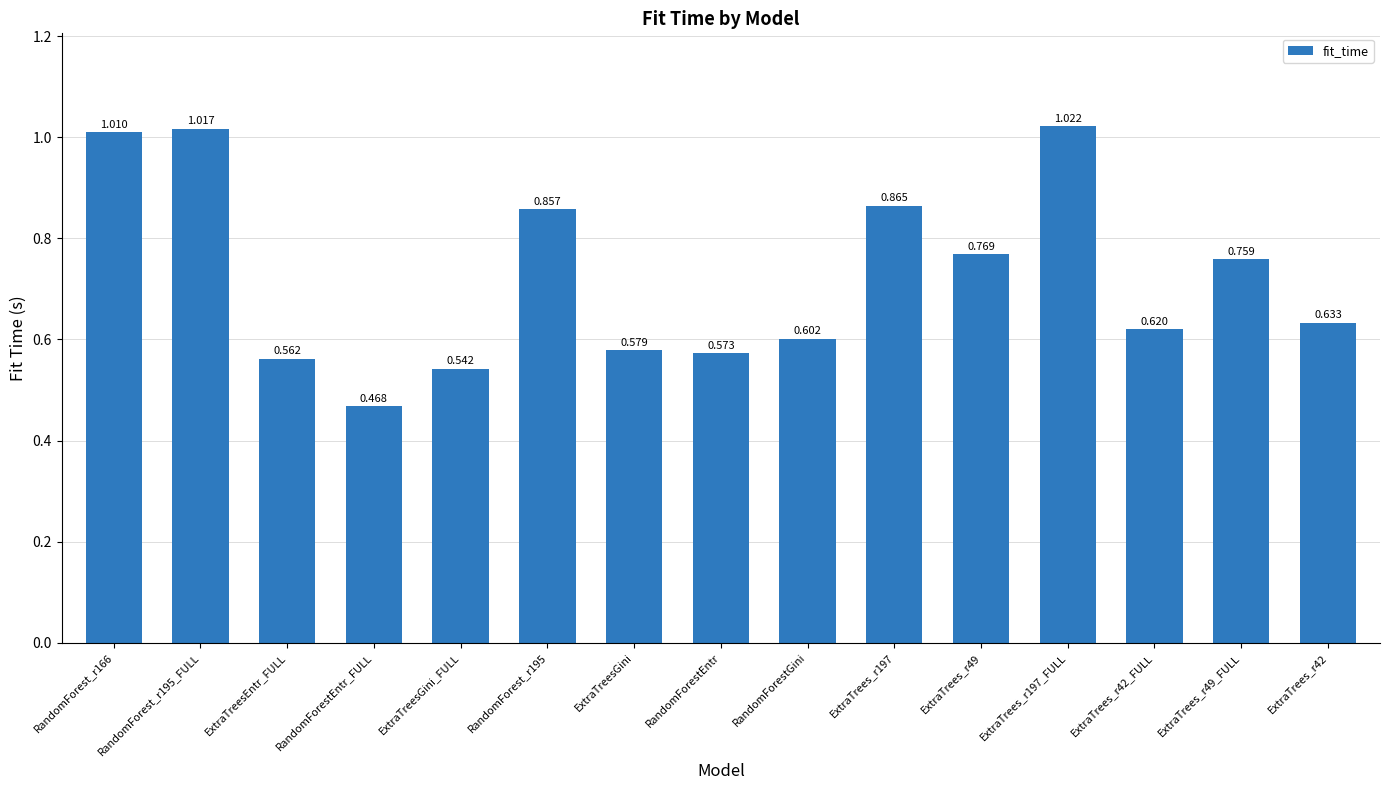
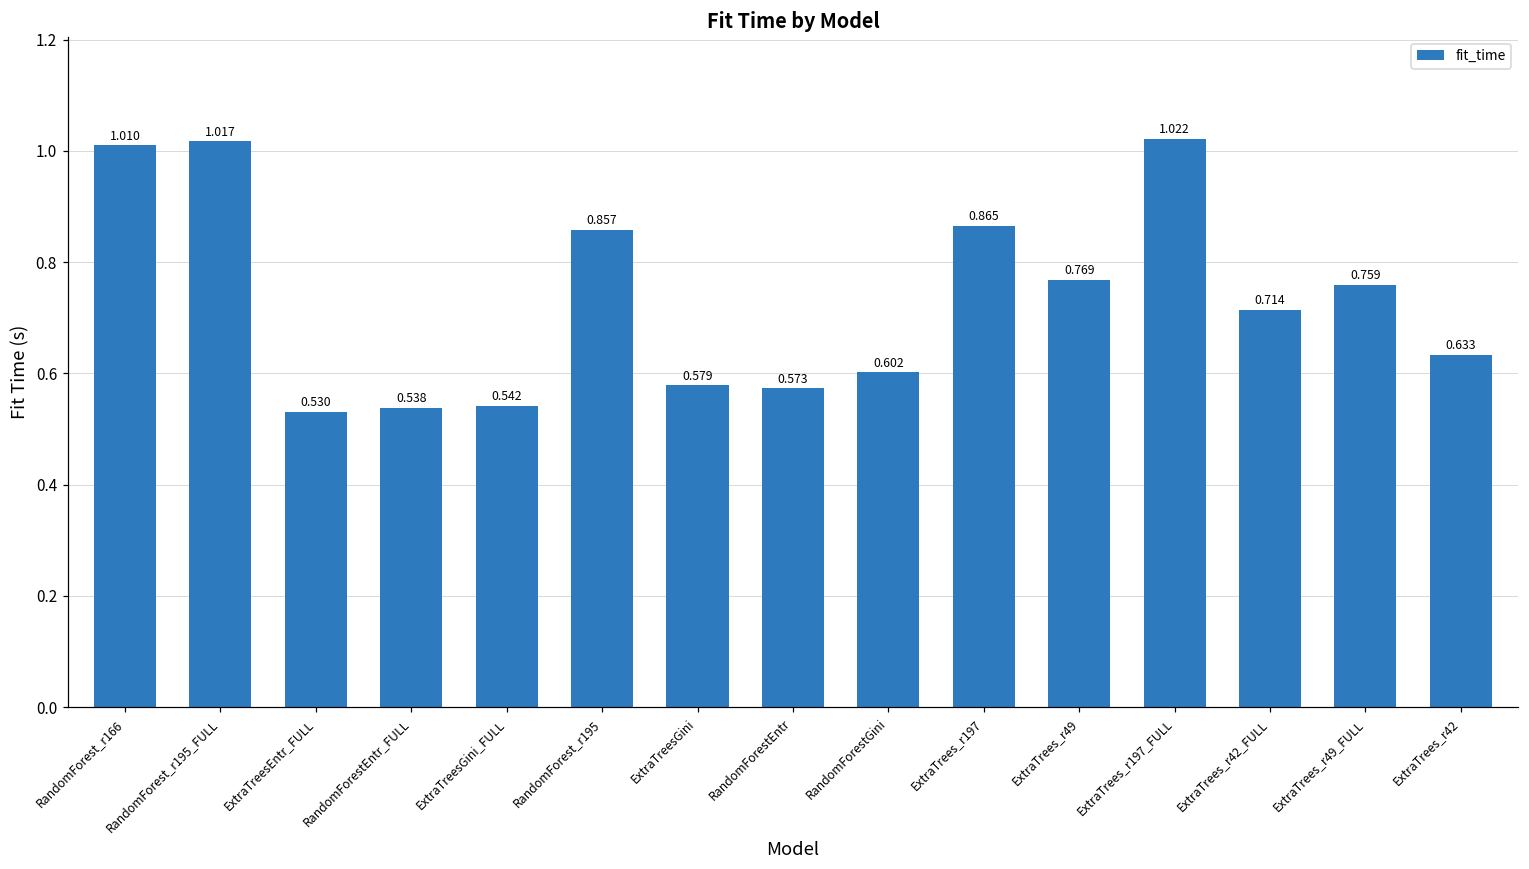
ExtraTreesEntr_FULL: 0.562 -> 0.530
RandomForestEntr_FULL: 0.468 -> 0.538
ExtraTrees_r42_FULL: 0.620 -> 0.714
